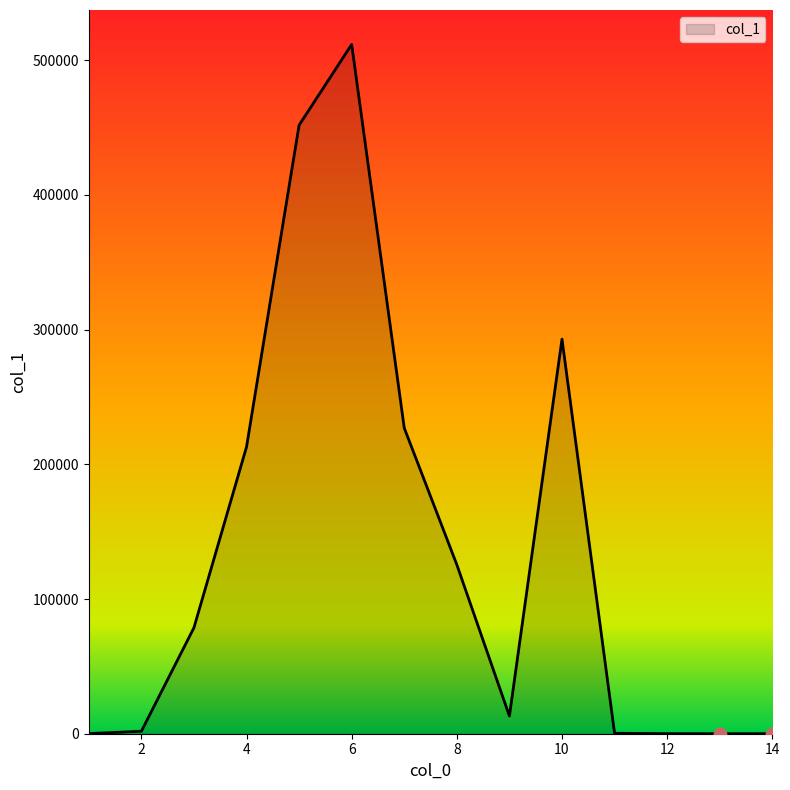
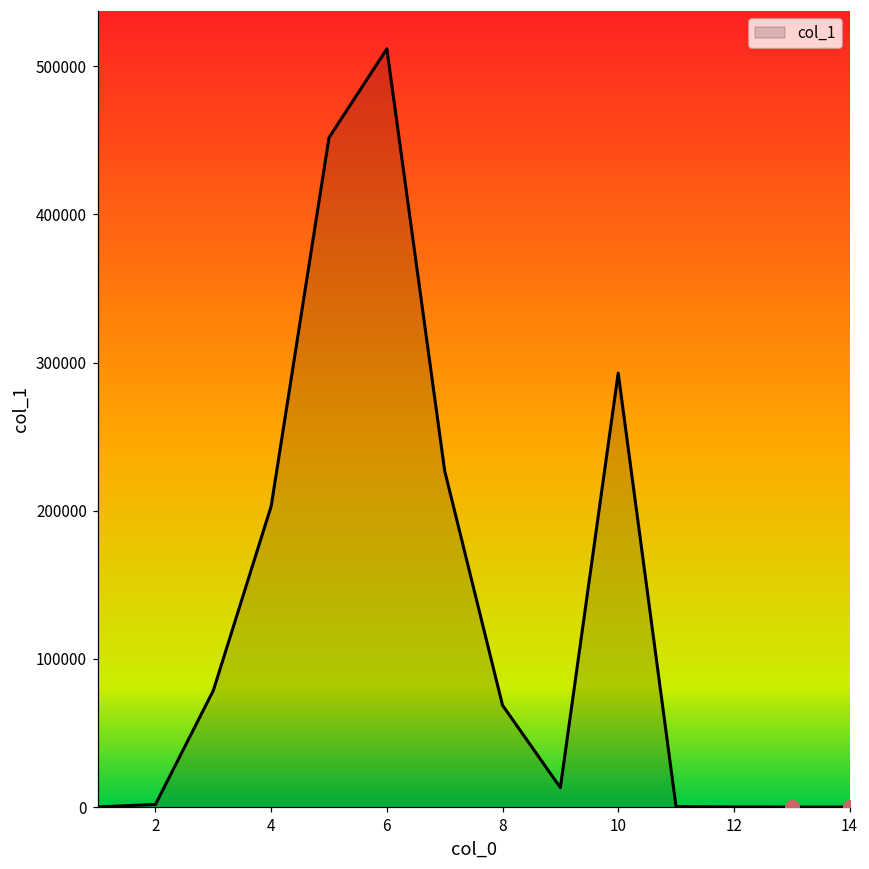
col_1, 4: 213000 -> 203000
col_1, 8: 125000 -> 69000
